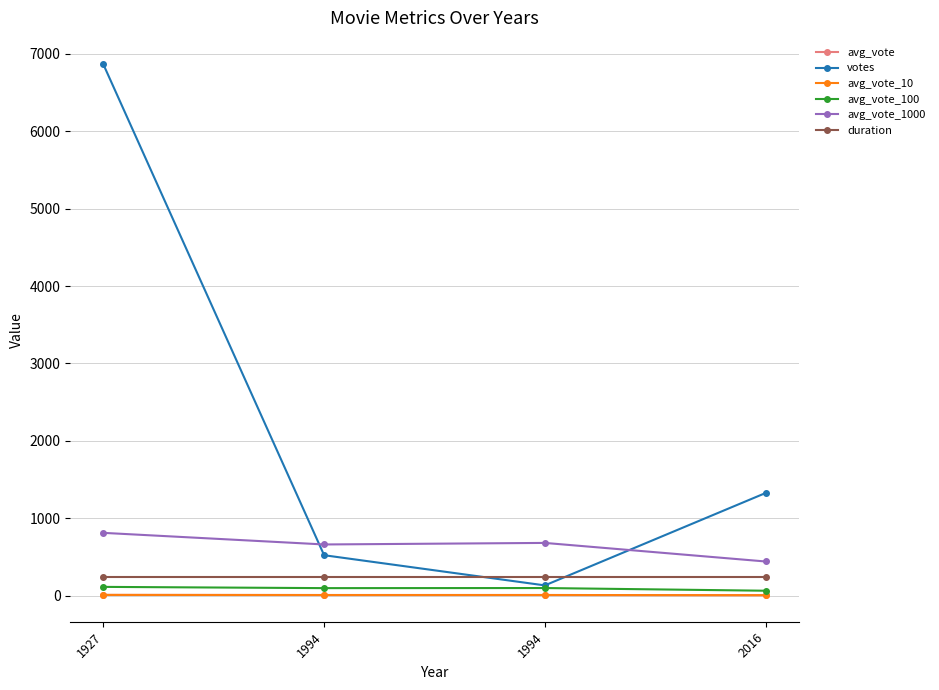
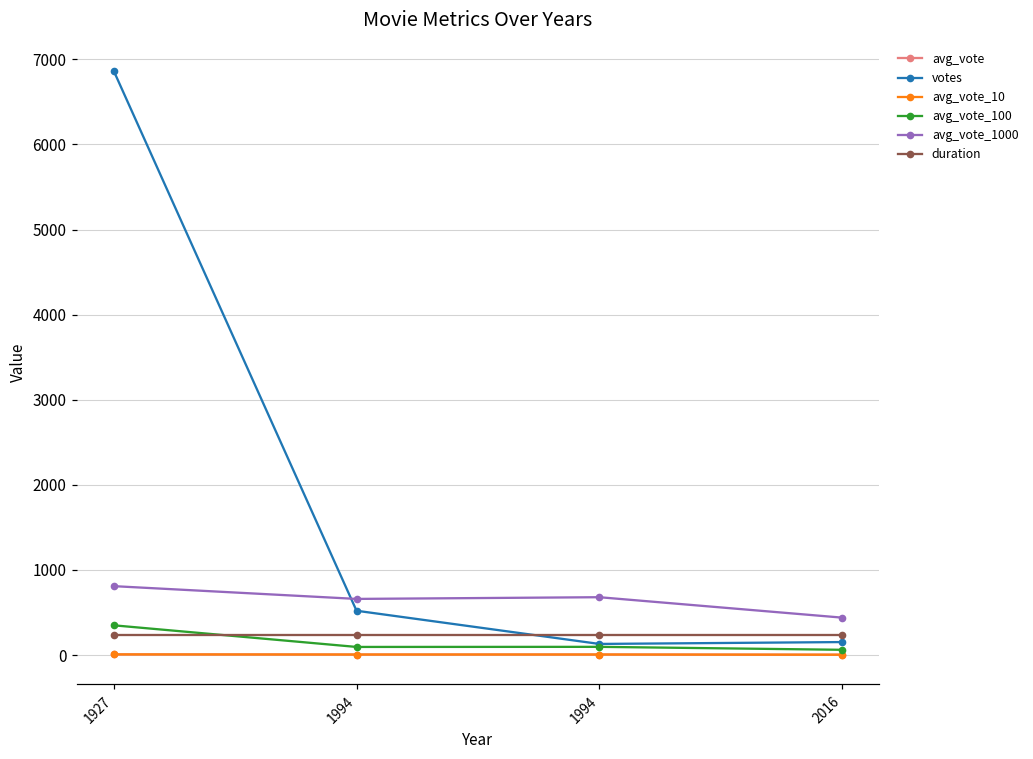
avg_vote_100, 1927: 100 -> 300
votes, 2016: 1300 -> 200
